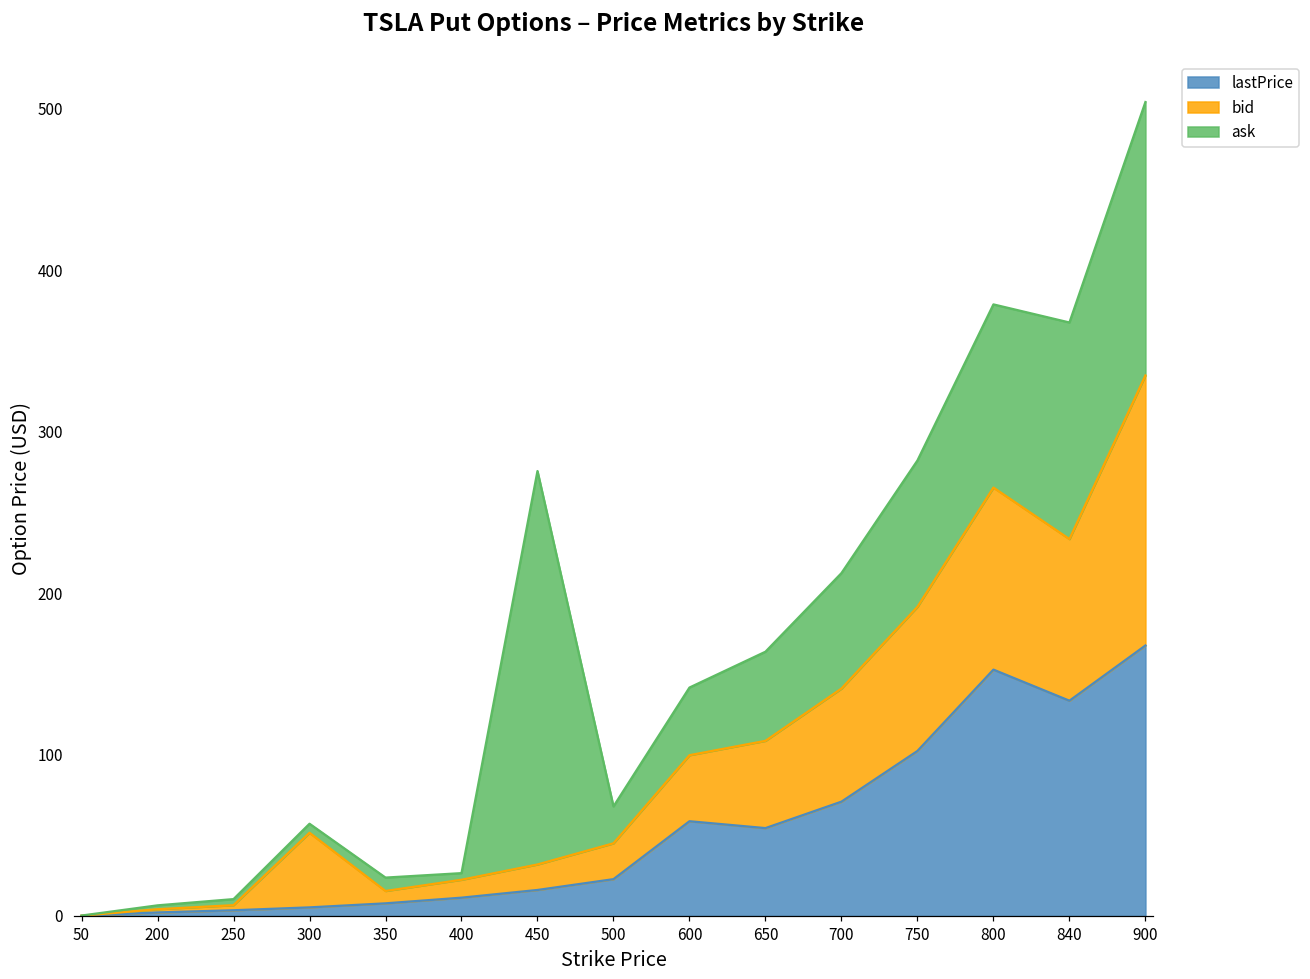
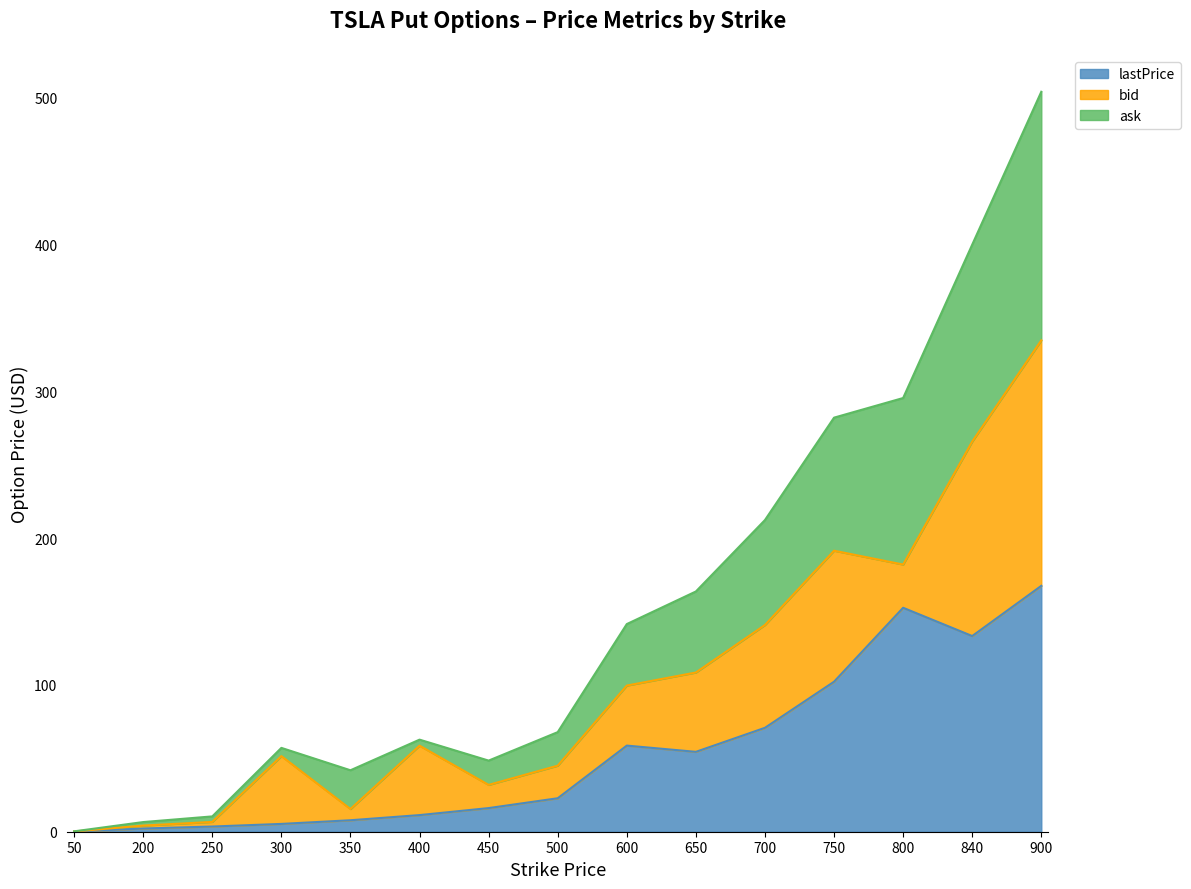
ask, 350: 8 -> 26
bid, 400: 11 -> 47
ask, 450: 244 -> 17
bid, 800: 113 -> 29
bid, 840: 100 -> 133
